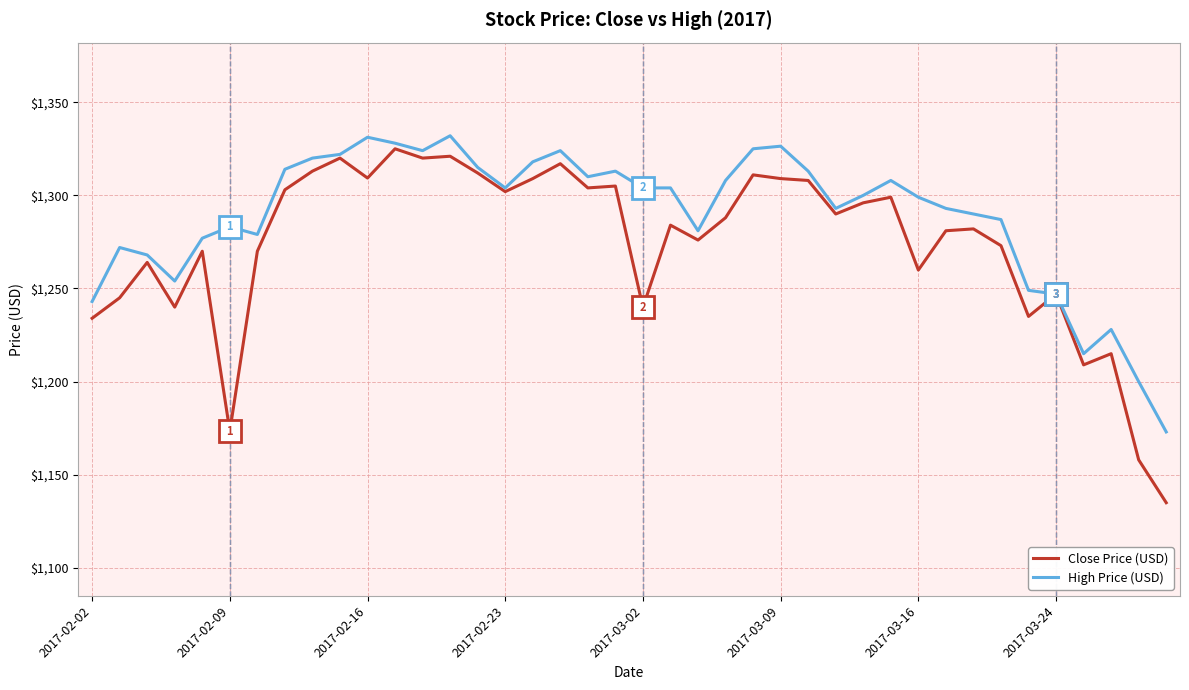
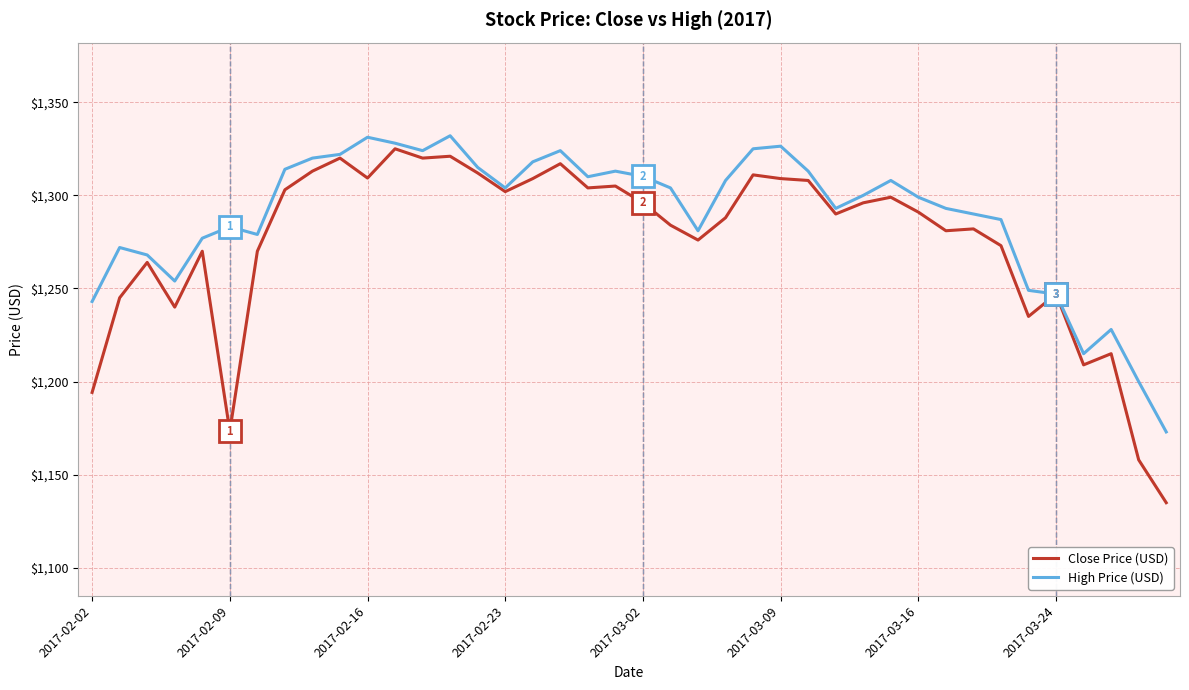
Close Price (USD), 2017-02-02: $1,234 -> $1,194
Close Price (USD), 2017-03-02: $1,240 -> $1,296
High Price (USD), 2017-03-02: $1,304 -> $1,310
Close Price (USD), 2017-03-16: $1,260 -> $1,291
